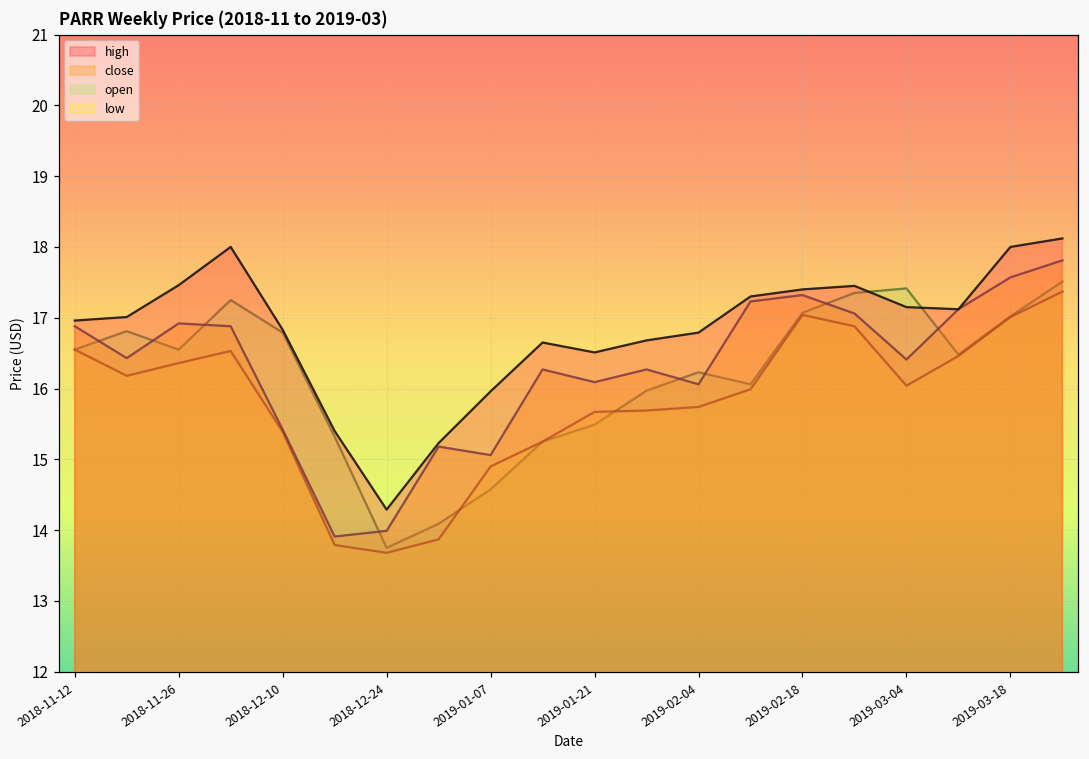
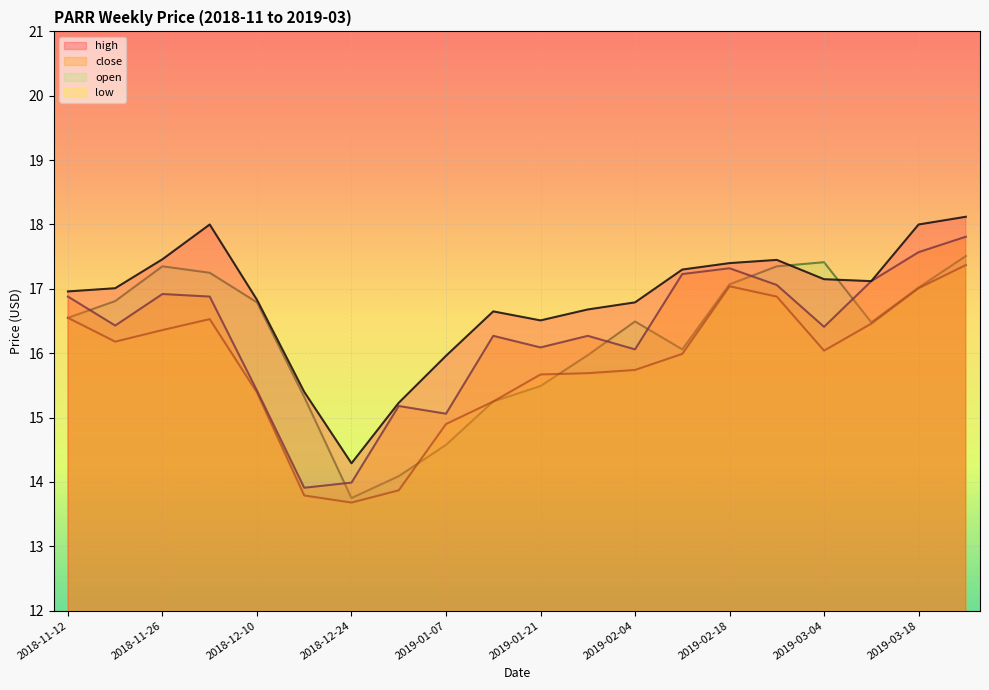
open, 2018-11-26: 16.5 -> 17.4
open, 2019-02-04: 16.2 -> 16.5
